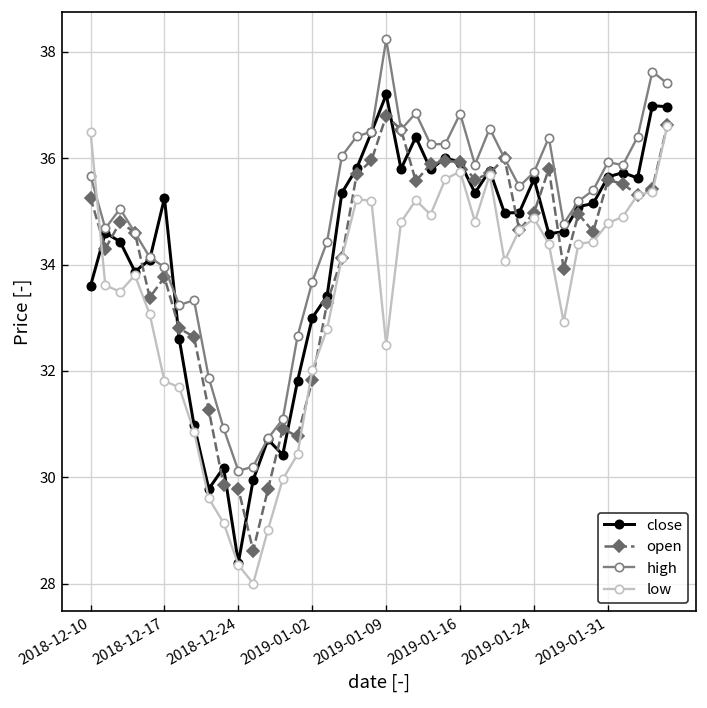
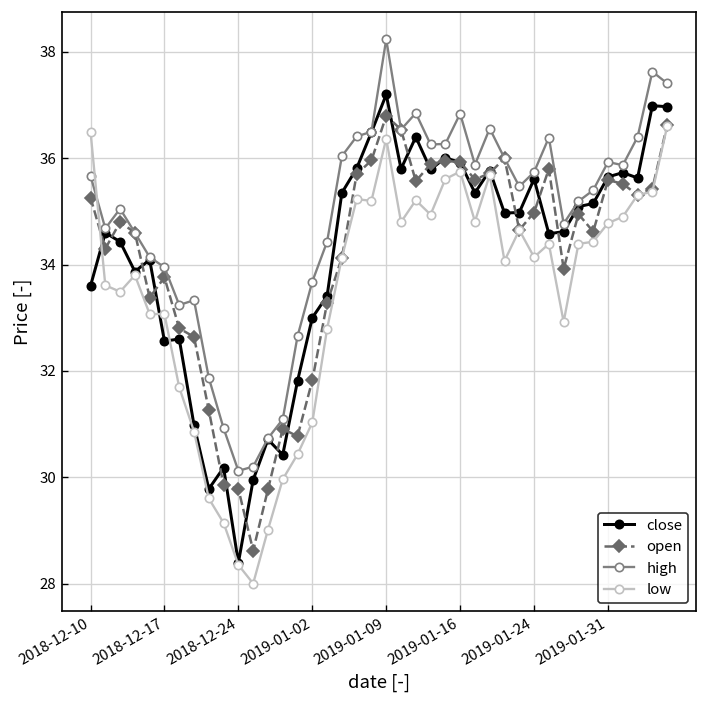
close, 2018-12-17: 35.3 -> 32.6
low, 2018-12-17: 31.8 -> 33.1
low, 2019-01-02: 32.0 -> 31.0
low, 2019-01-09: 32.5 -> 36.4
low, 2019-01-24: 34.9 -> 34.1
